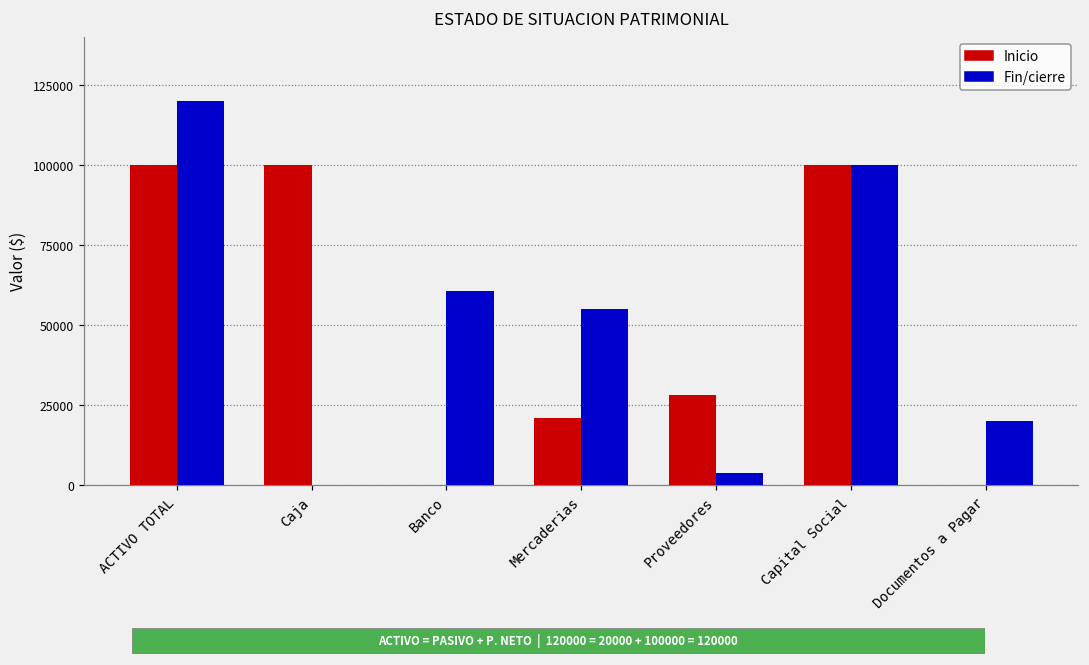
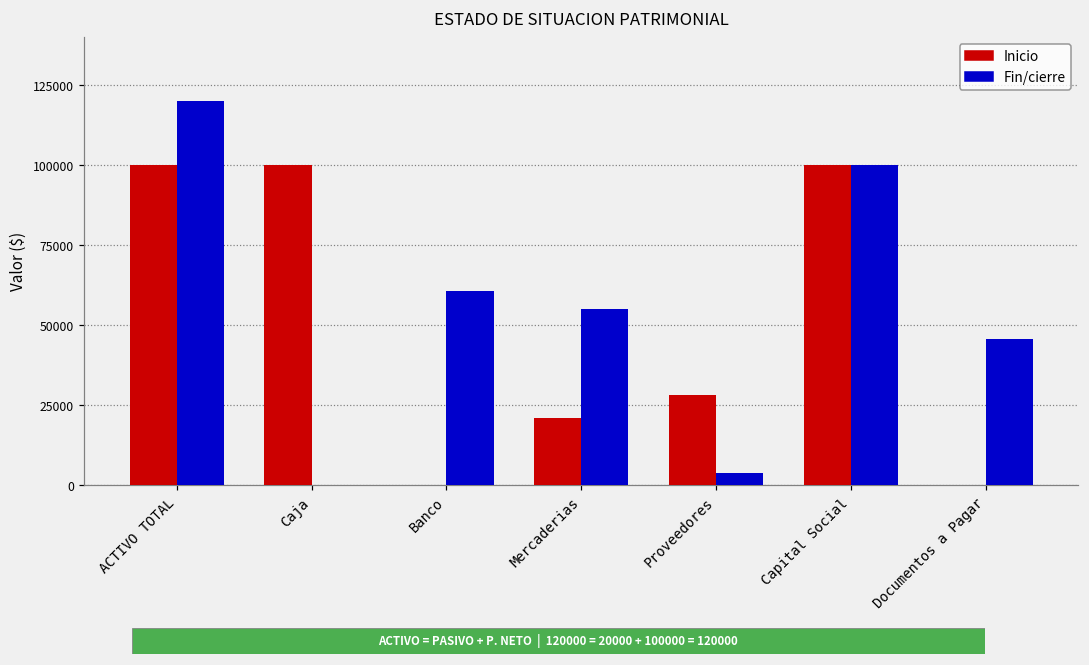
Fin/cierre, Documentos a Pagar: 20000 -> 46000
